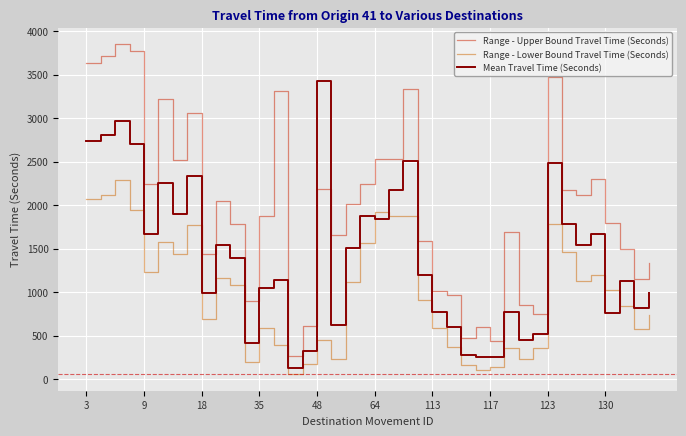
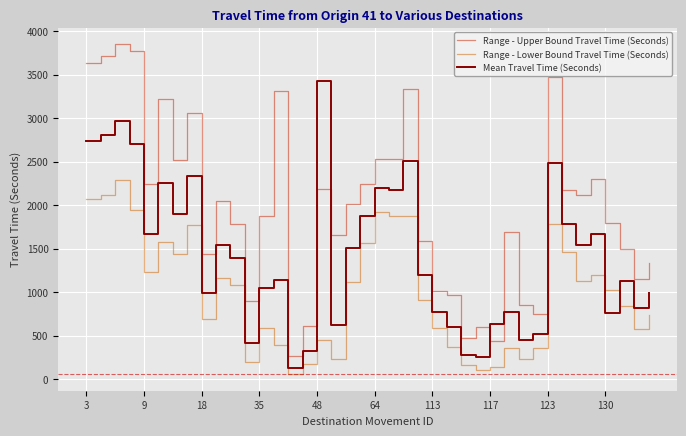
Mean Travel Time (Seconds), 64: 1800 -> 2200
Mean Travel Time (Seconds), 117: 300 -> 600
